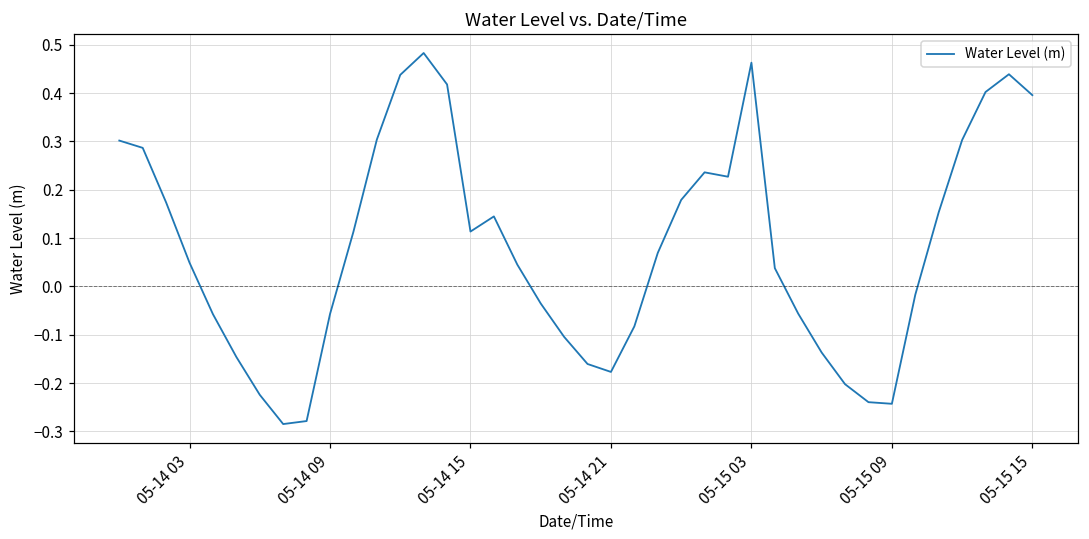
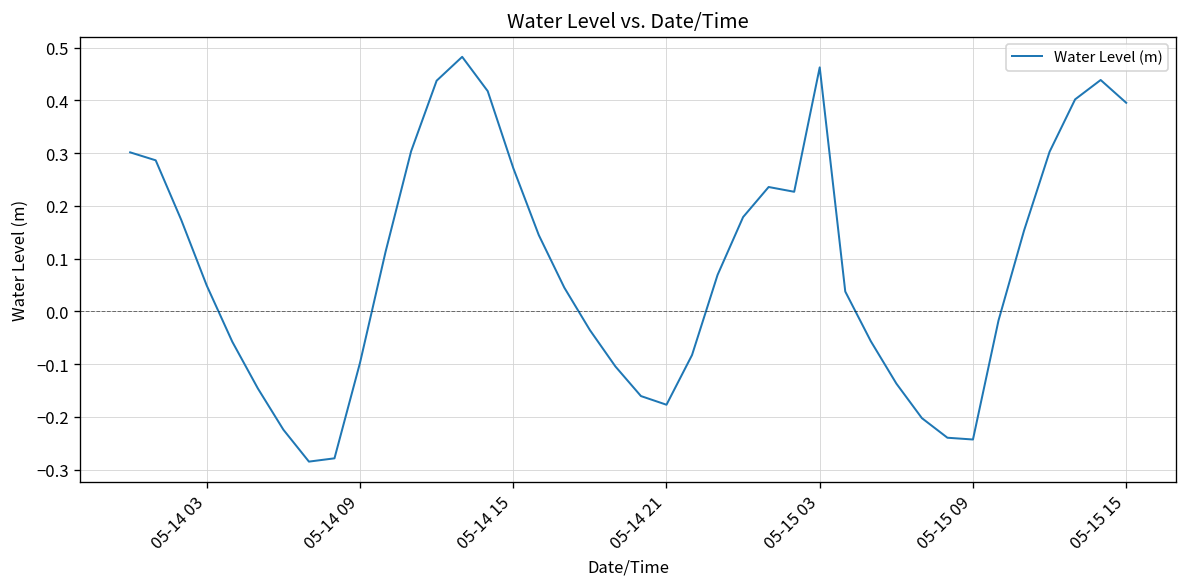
05-14 09: -0.06 -> -0.10
05-14 15: 0.11 -> 0.27
